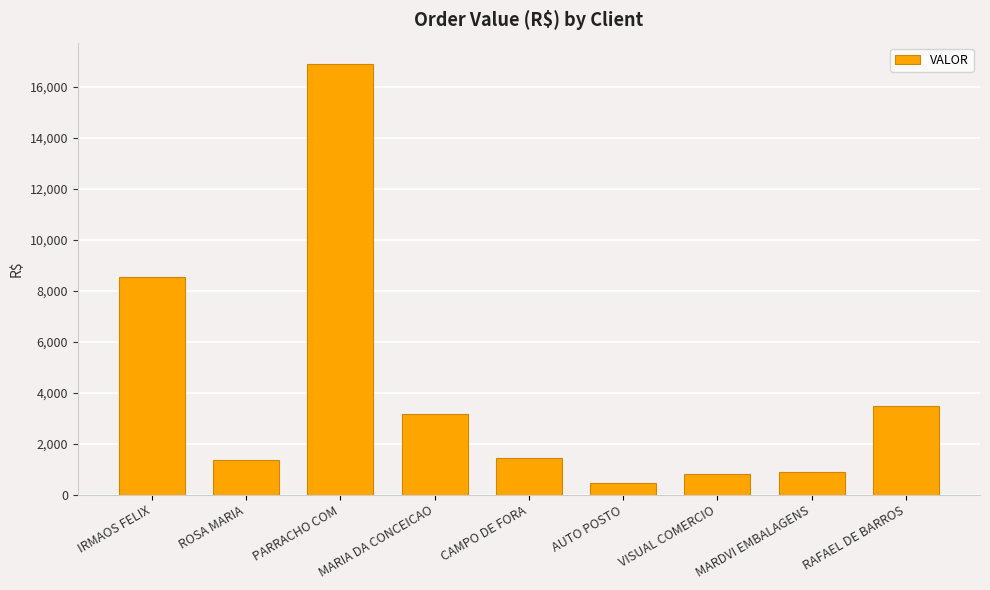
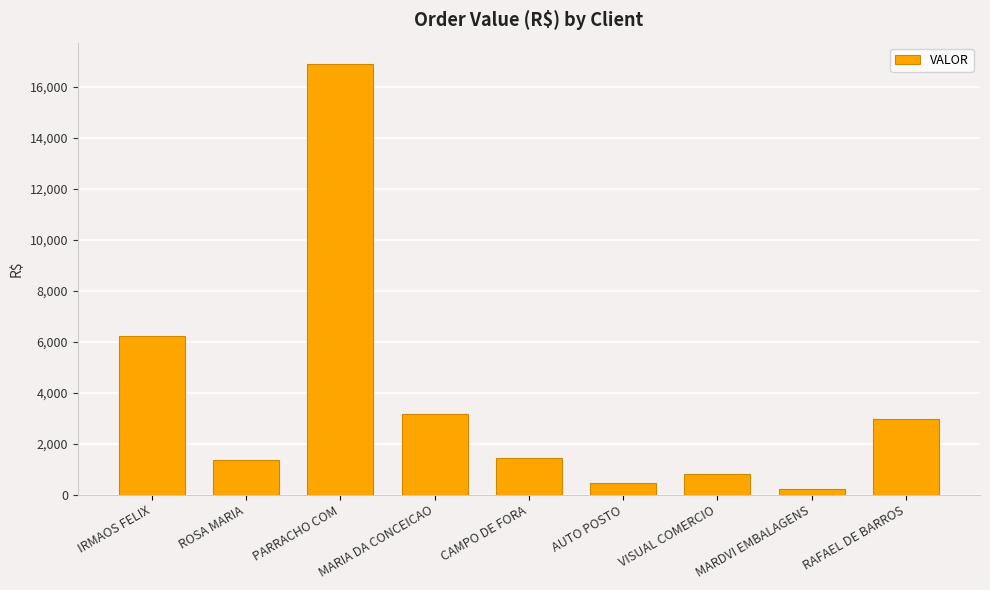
IRMAOS FELIX: 8,600 -> 6,200
MARDVI EMBALAGENS: 900 -> 200
RAFAEL DE BARROS: 3,500 -> 3,000
